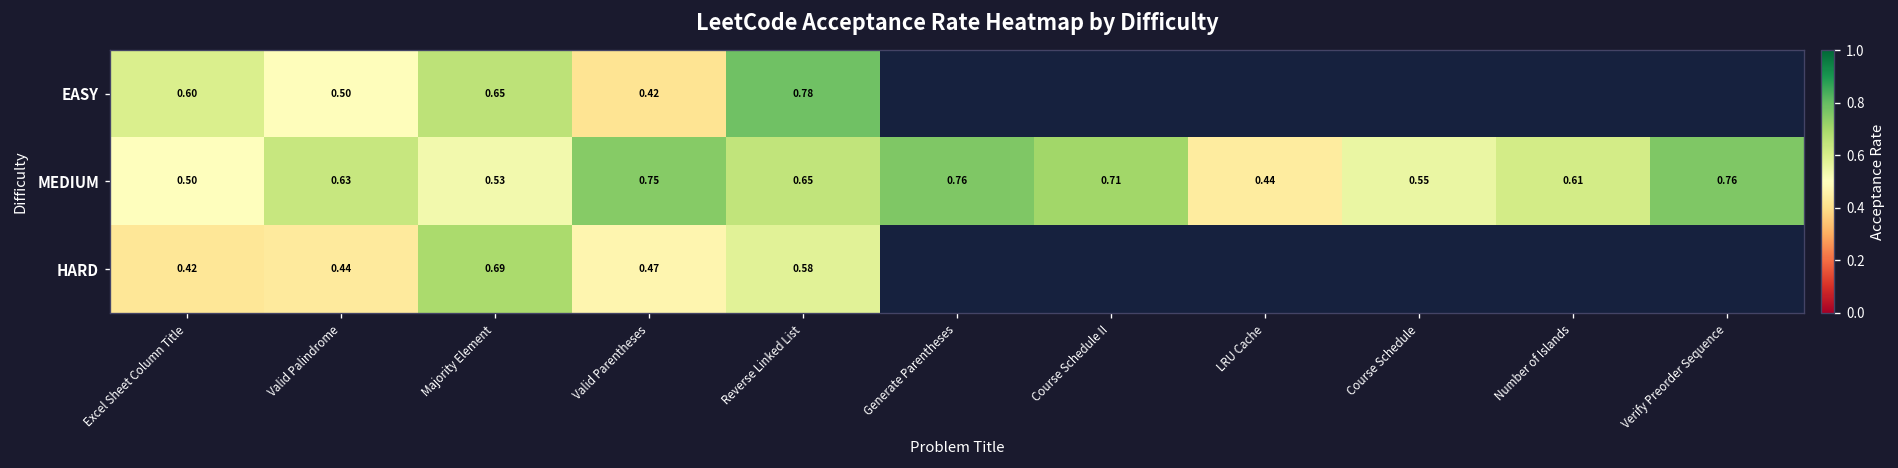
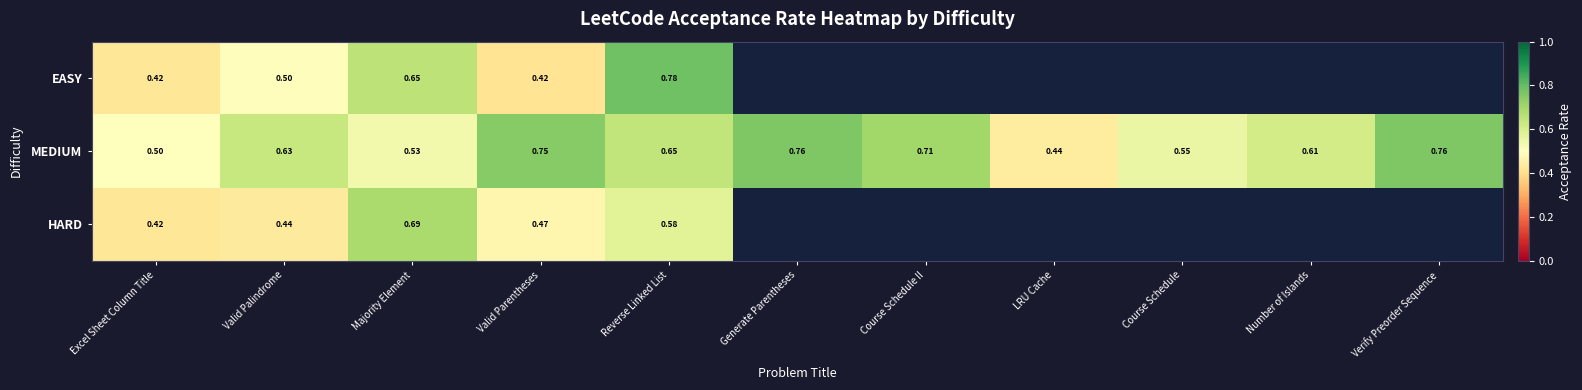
EASY, Excel Sheet Column Title: 0.60 -> 0.42
